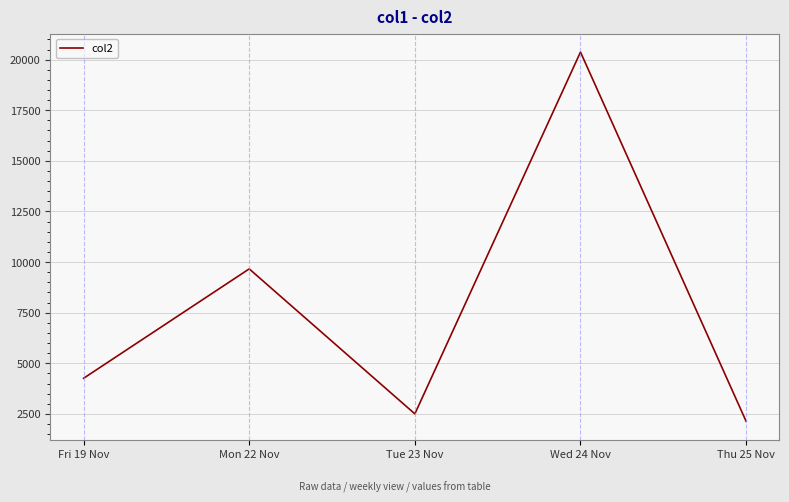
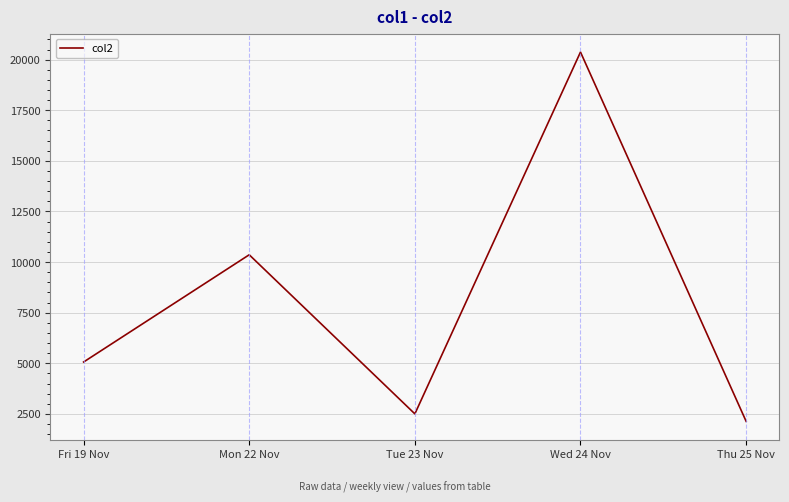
Fri 19 Nov: 4300 -> 5100
Mon 22 Nov: 9700 -> 10400
